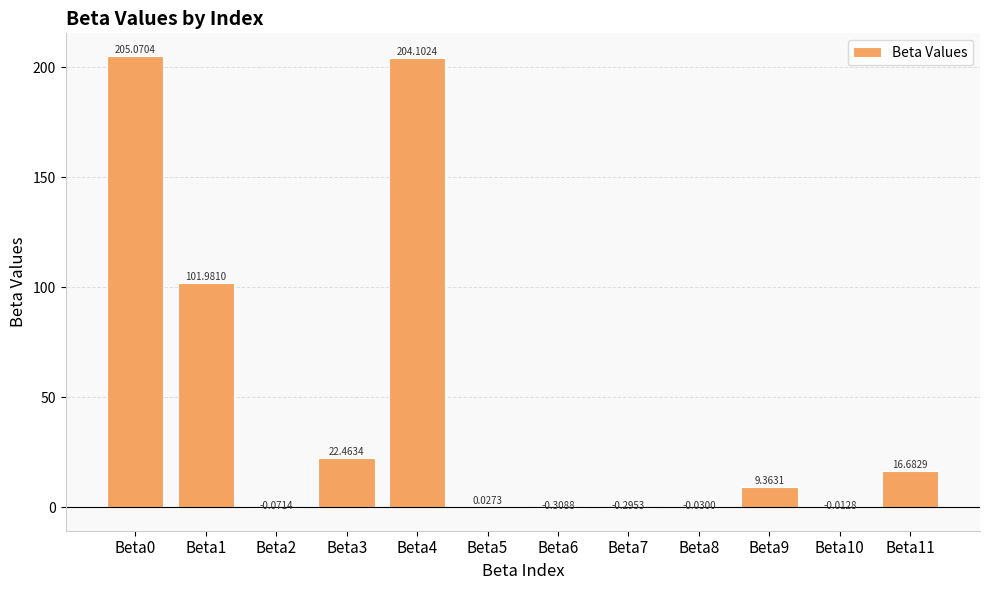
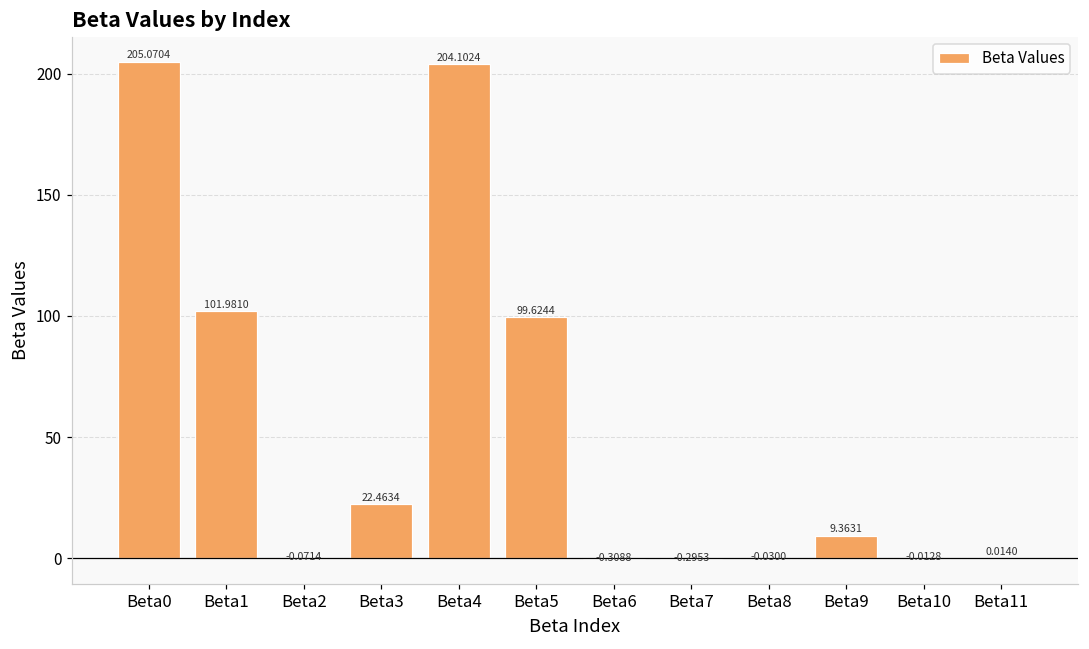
Beta5: 0.0273 -> 99.6244
Beta11: 16.6829 -> 0.0140
